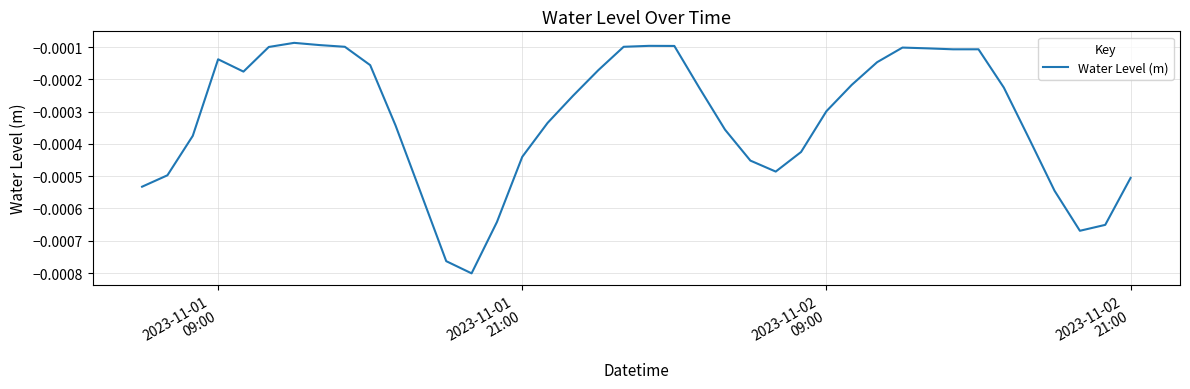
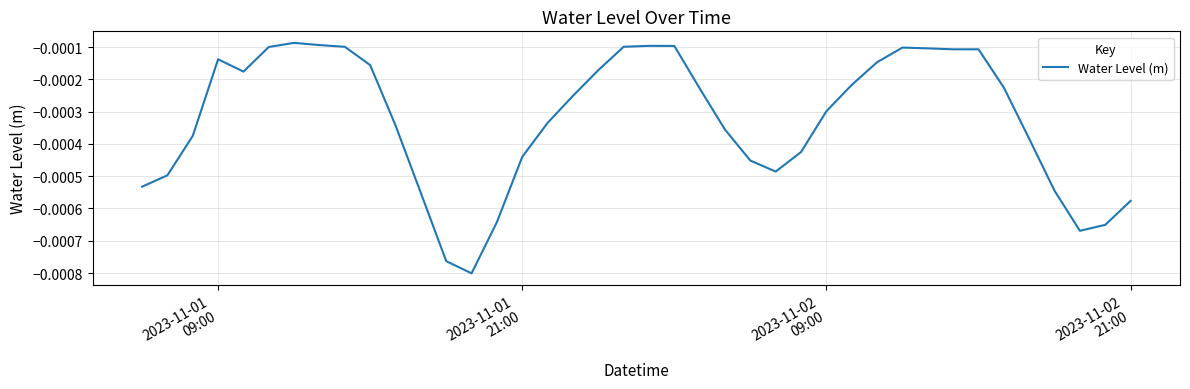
2023-11-02 21:00: -0.00051 -> -0.00058
